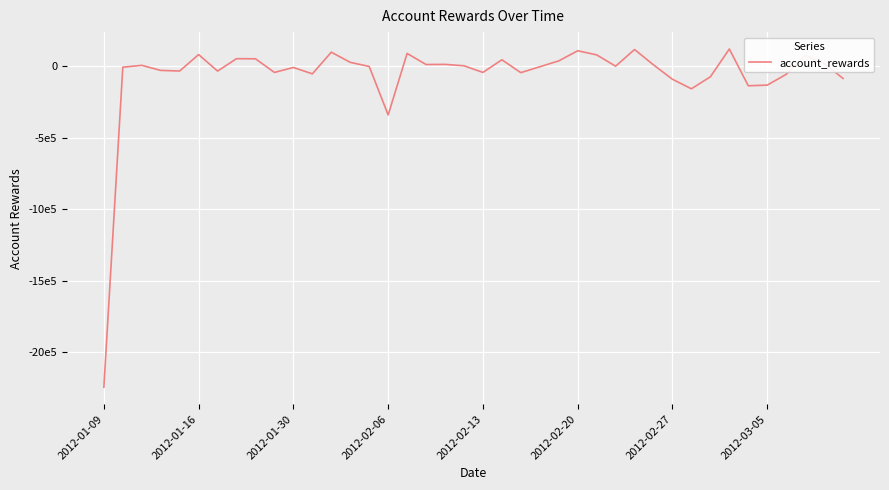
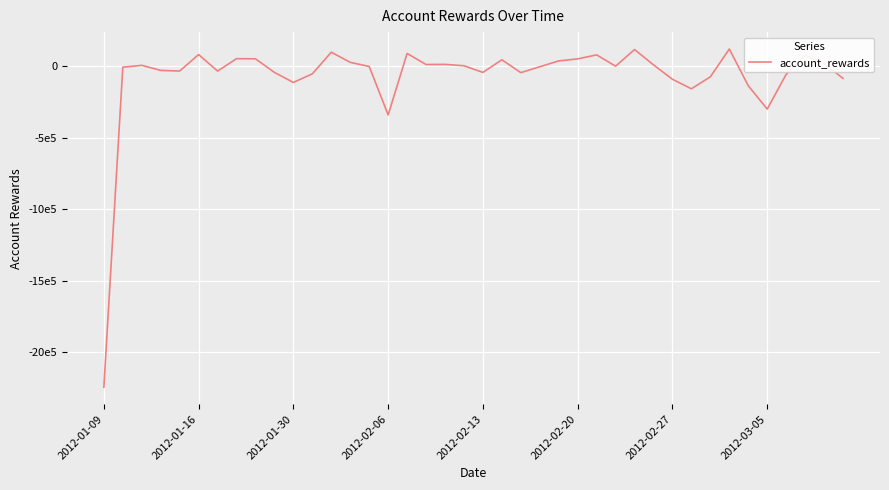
2012-01-30: -10000 -> -110000
2012-02-20: 110000 -> 50000
2012-03-05: -130000 -> -300000
